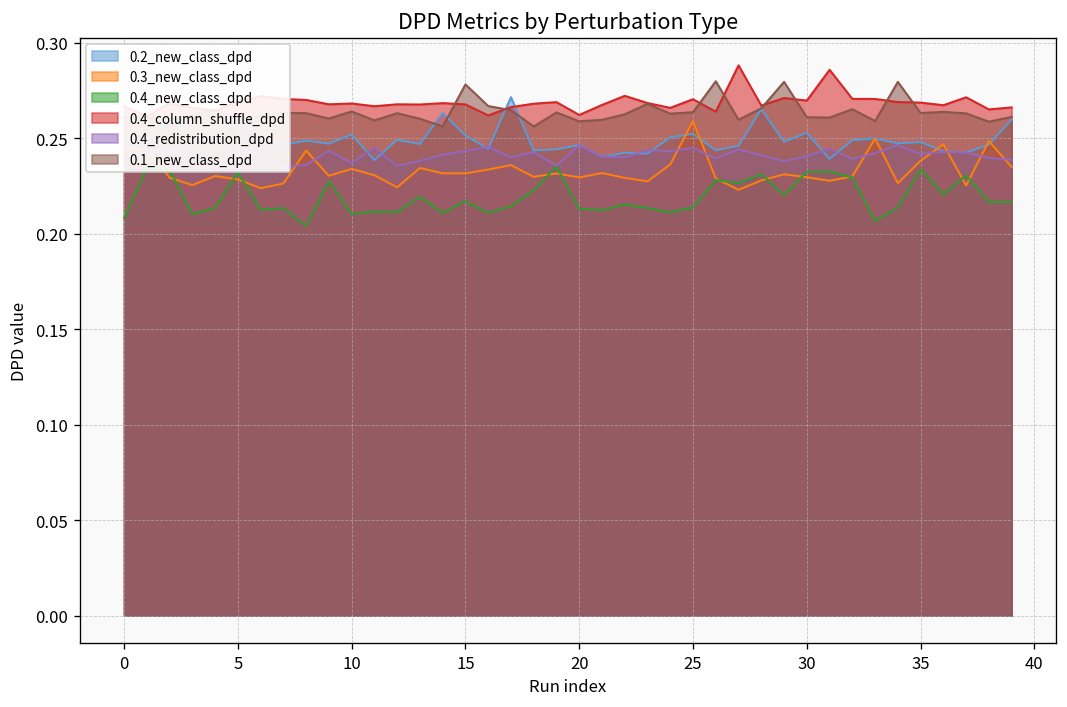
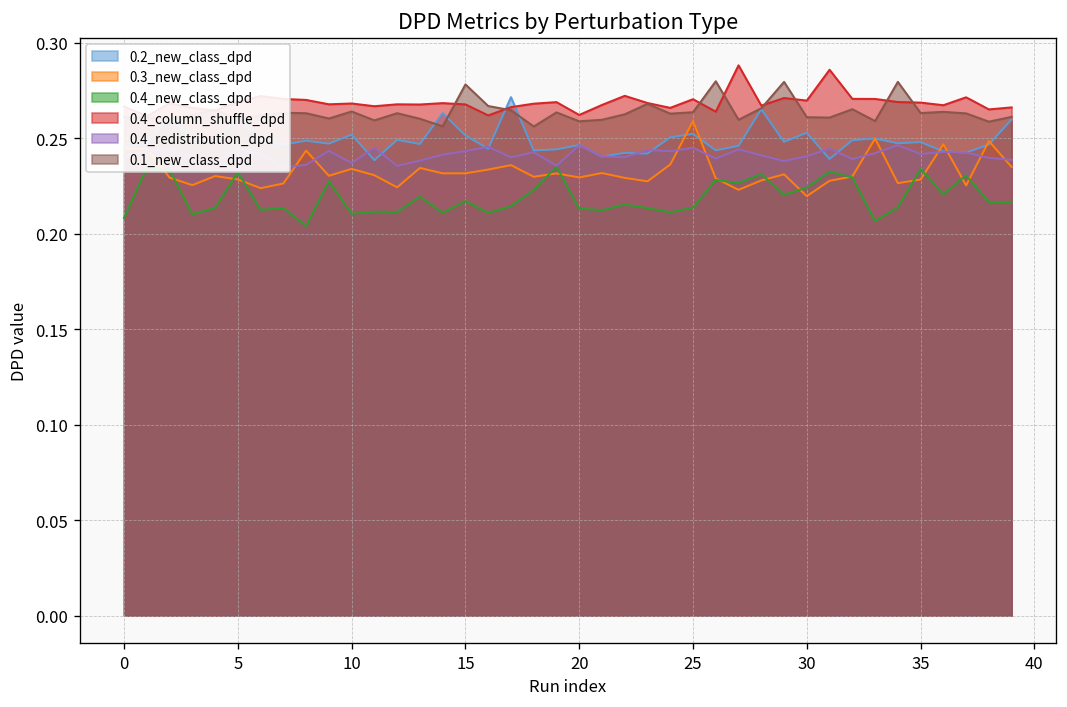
0.3_new_class_dpd, 30: 0.229 -> 0.220
0.4_new_class_dpd, 30: 0.232 -> 0.224
0.3_new_class_dpd, 35: 0.238 -> 0.228
